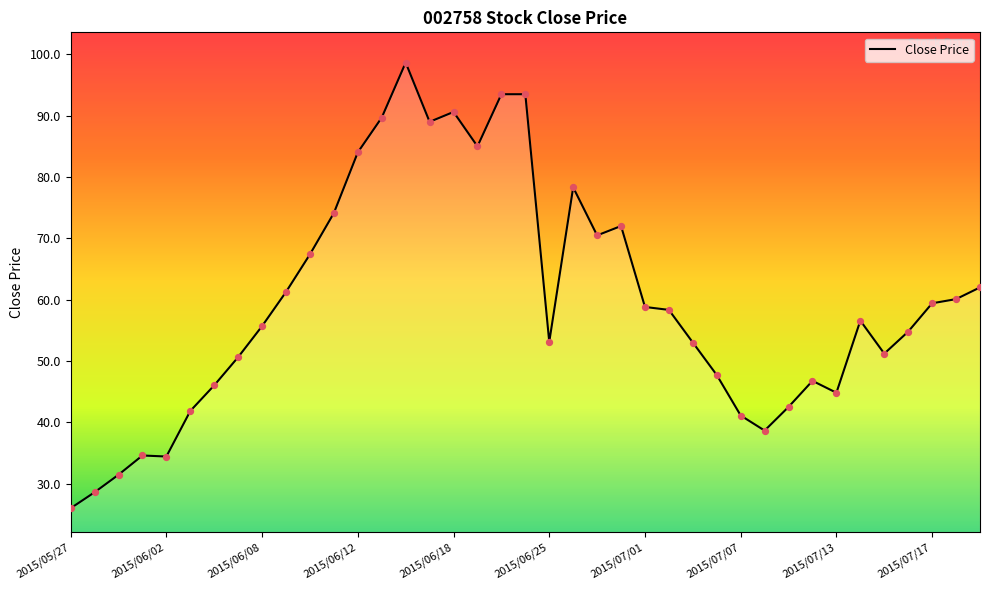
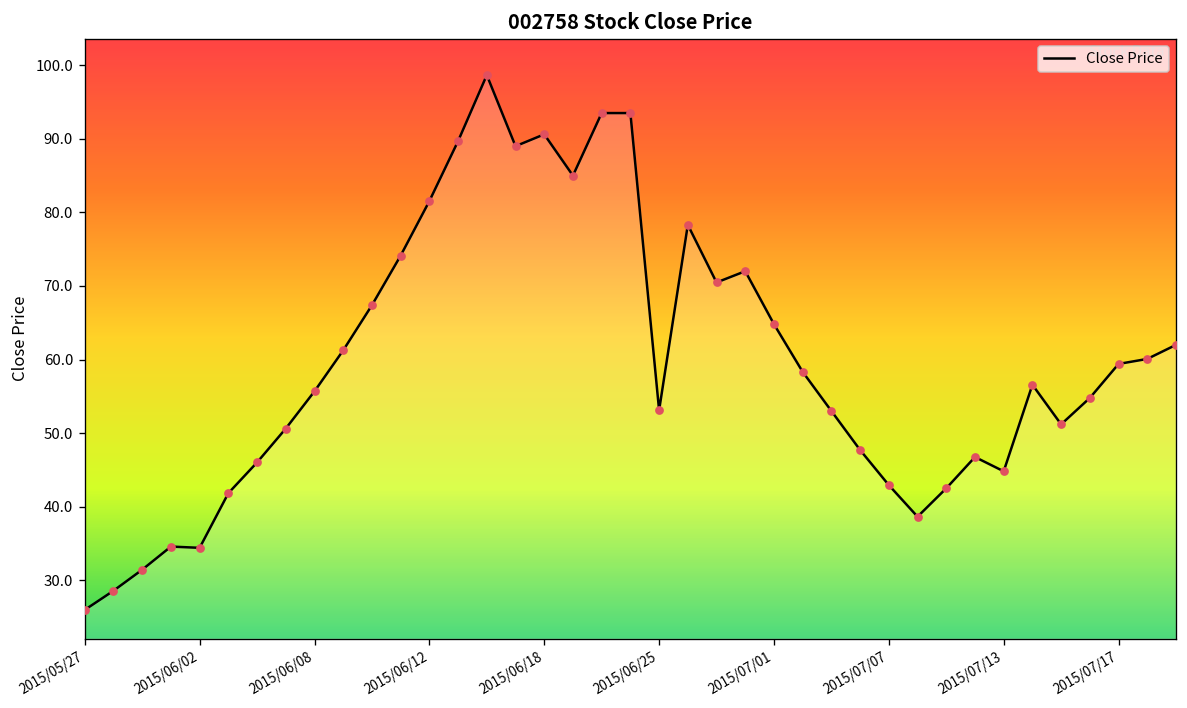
2015/06/12: 84 -> 82
2015/07/01: 59 -> 65
2015/07/07: 41 -> 43
